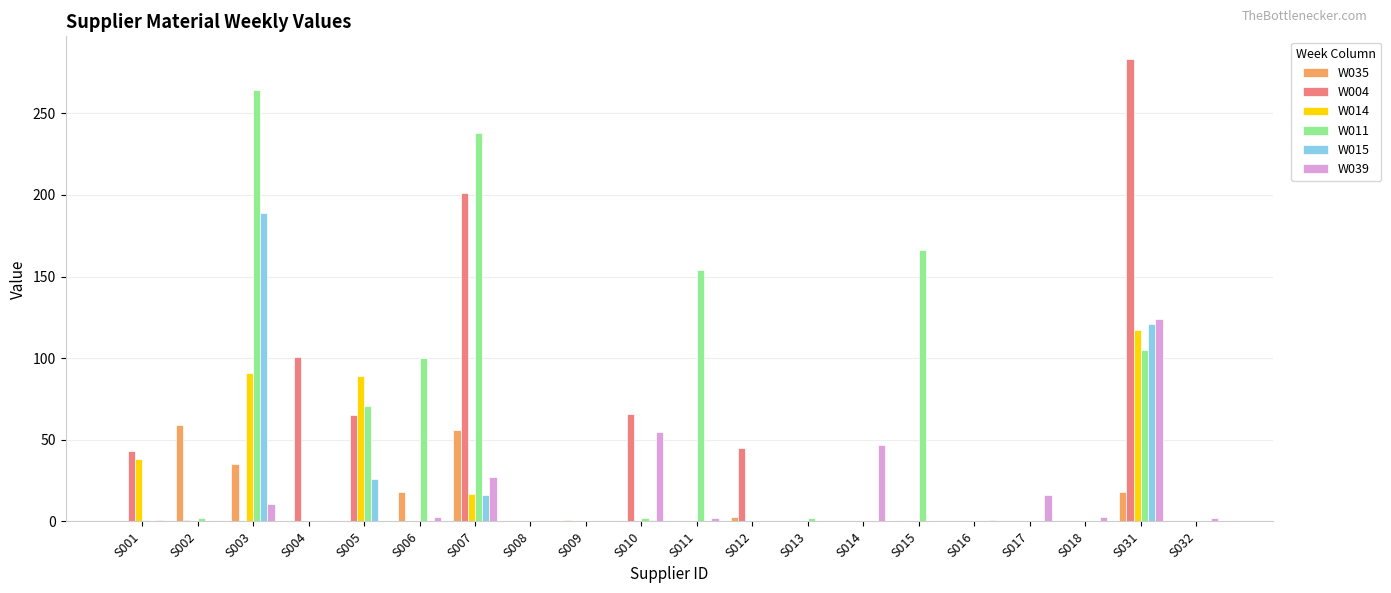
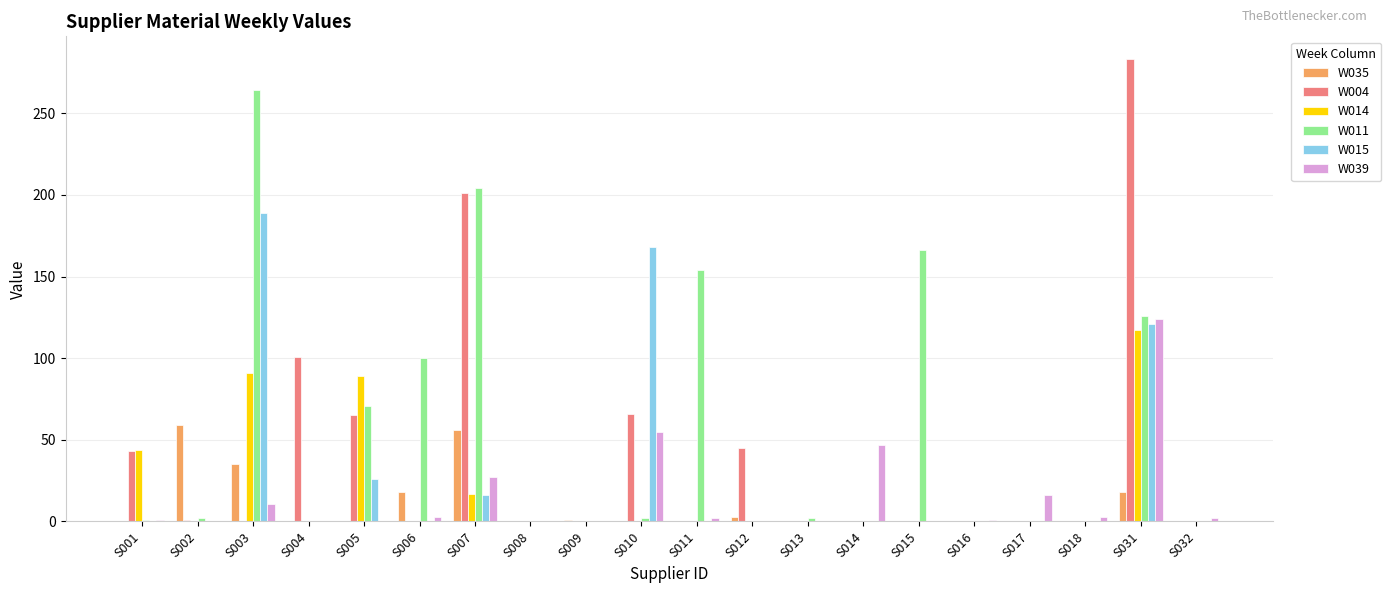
W014, S001: 38 -> 44
W011, S007: 238 -> 204
W015, S010: 1 -> 168
W011, S031: 105 -> 126
